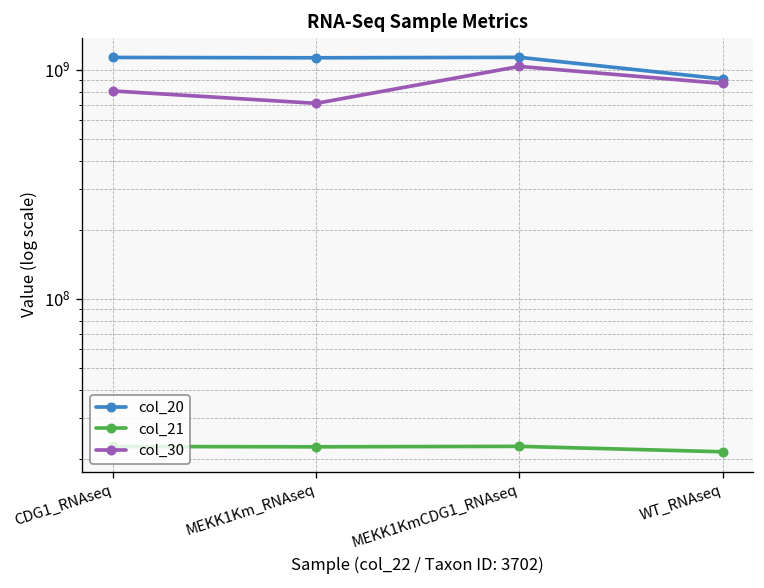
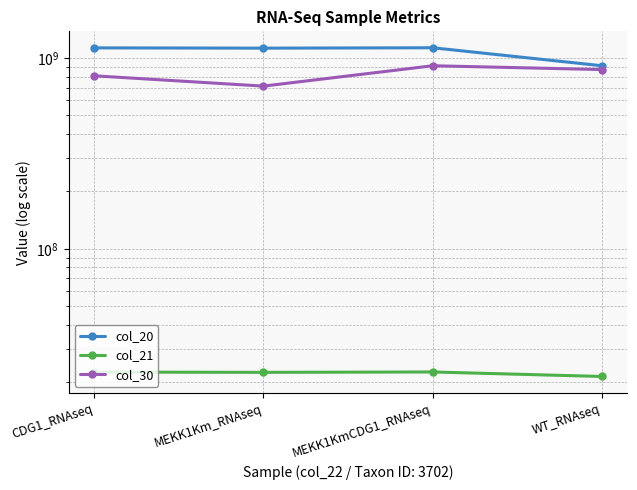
col_30, MEKK1KmCDG1_RNAseq: 1000000000 -> 900000000
